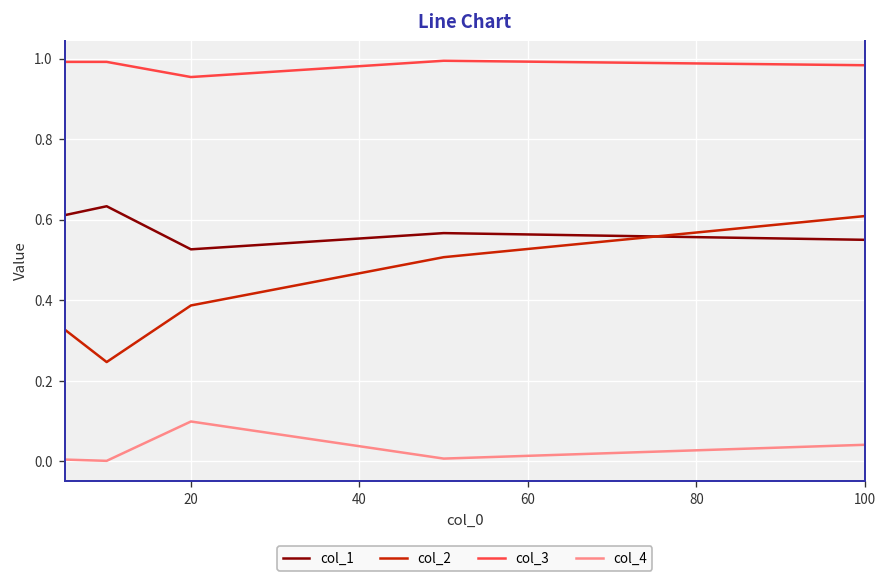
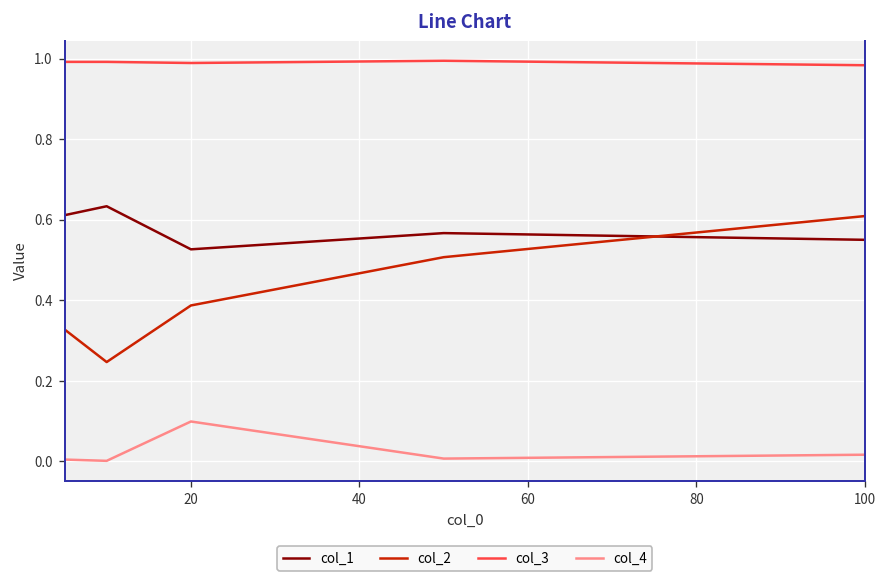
col_3, 20: 0.95 -> 0.99
col_4, 100: 0.04 -> 0.02
